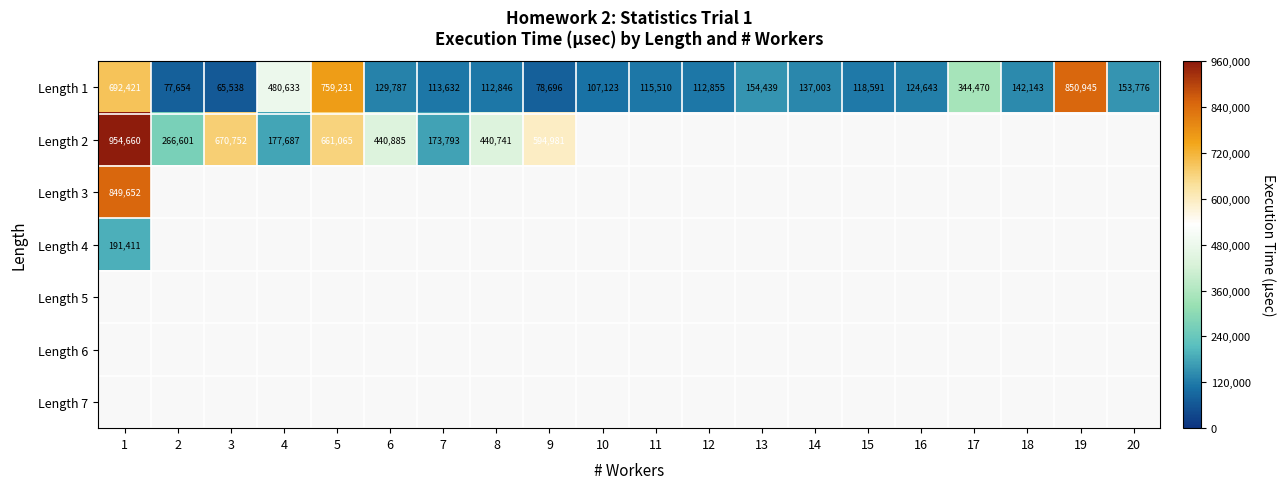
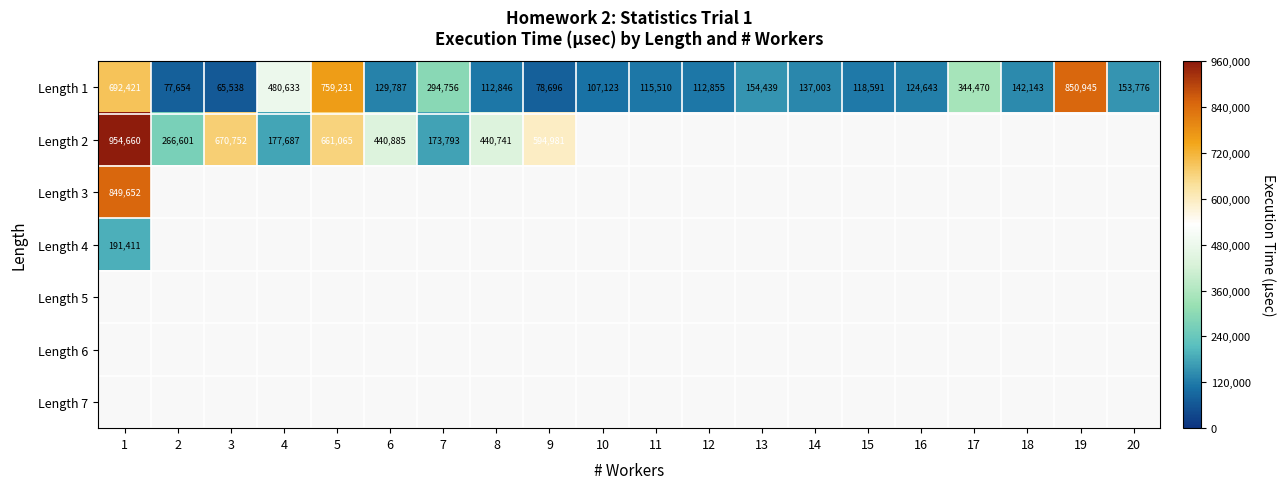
Length 1, 7: 113,632 -> 294,756
